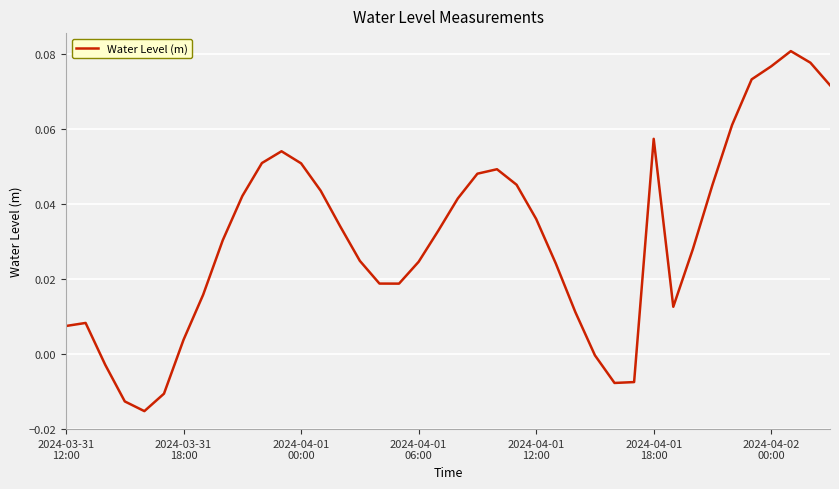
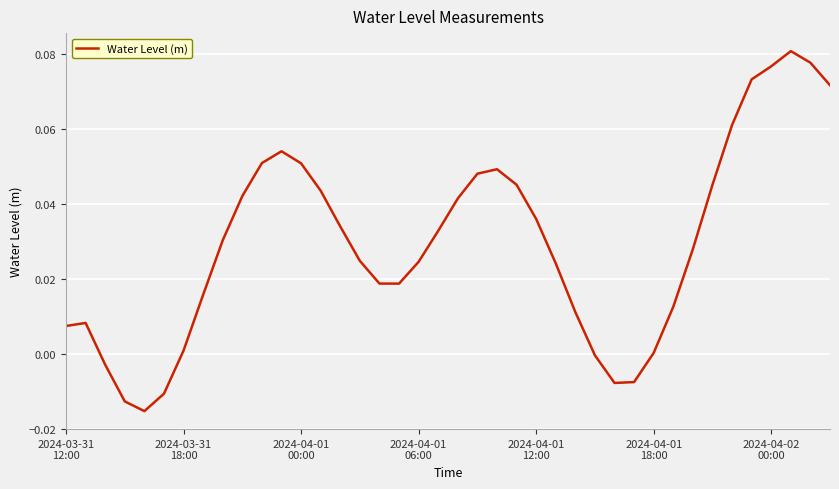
2024-03-31 18:00: 0.004 -> 0.001
2024-04-01 18:00: 0.057 -> 0.000
